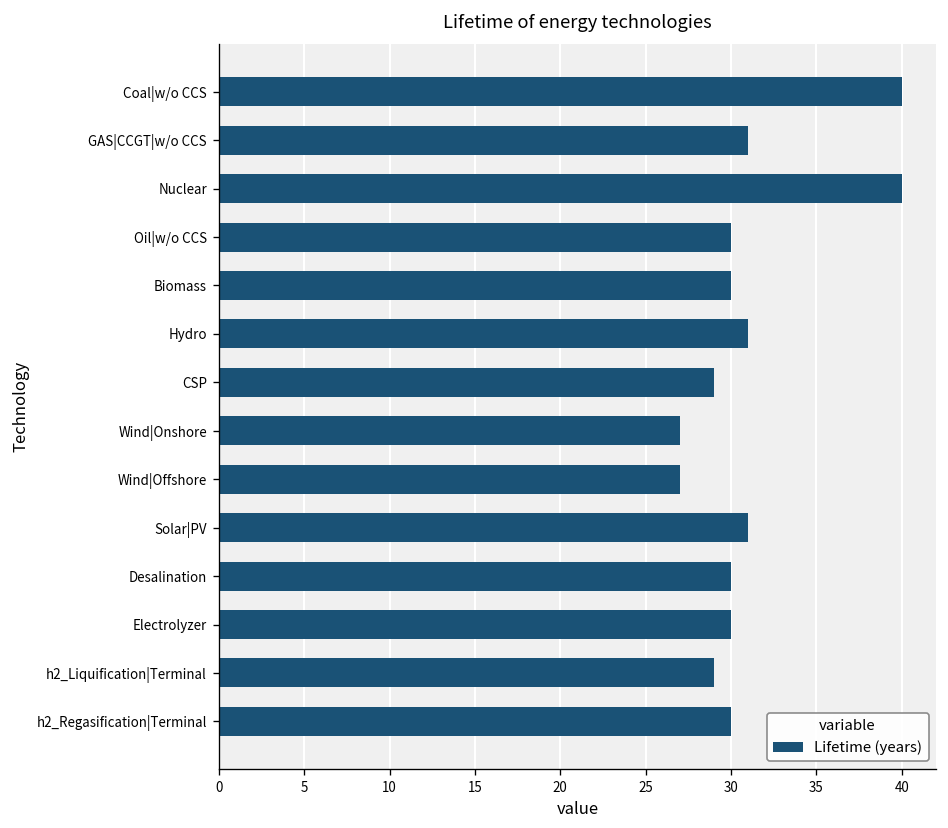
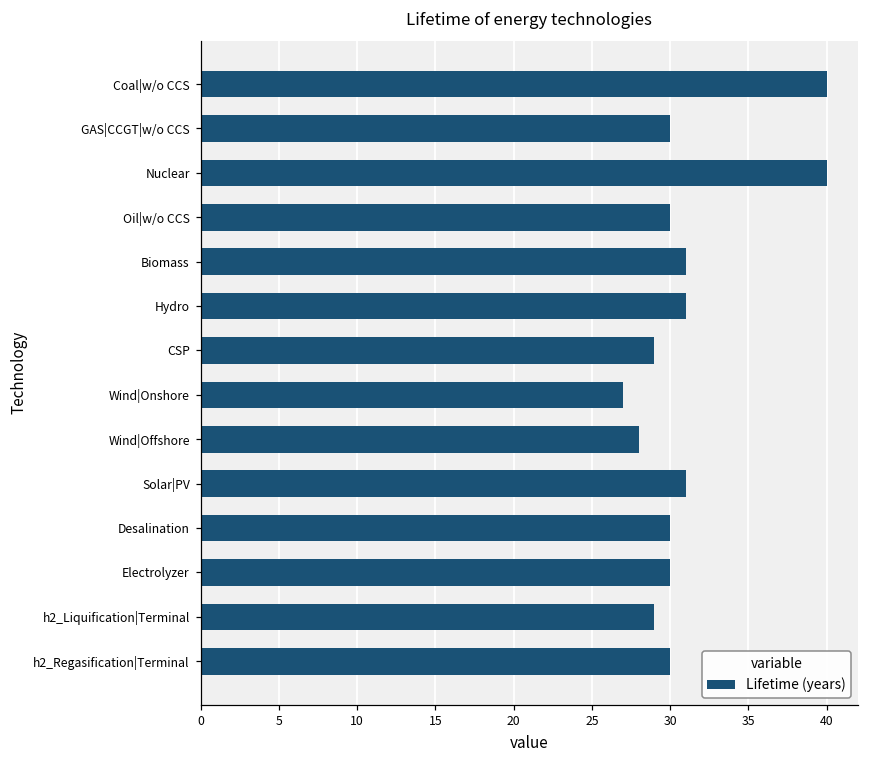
GAS|CCGT|w/o CCS: 31 -> 30
Biomass: 30 -> 31
Wind|Offshore: 27 -> 28
